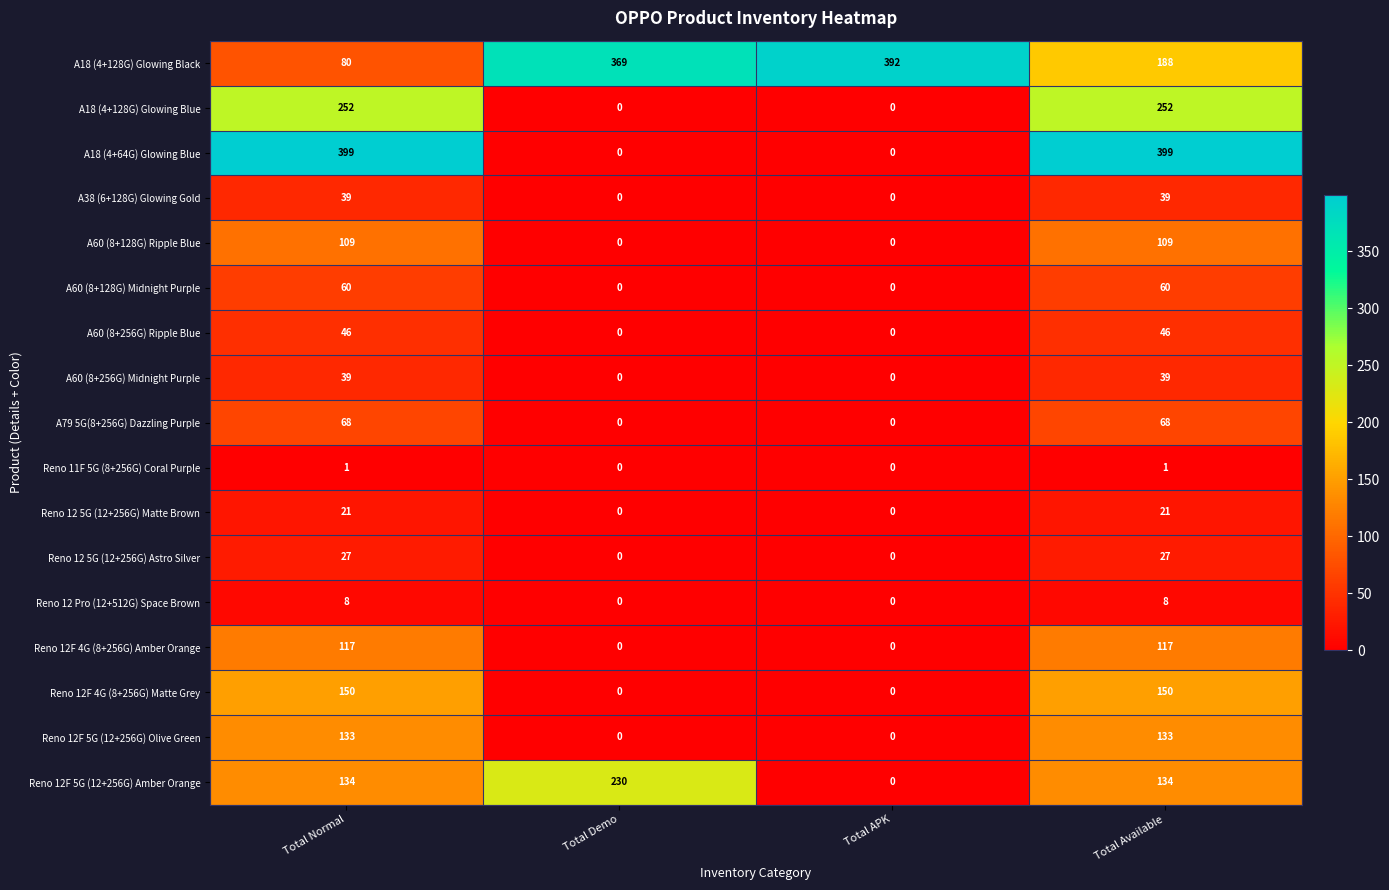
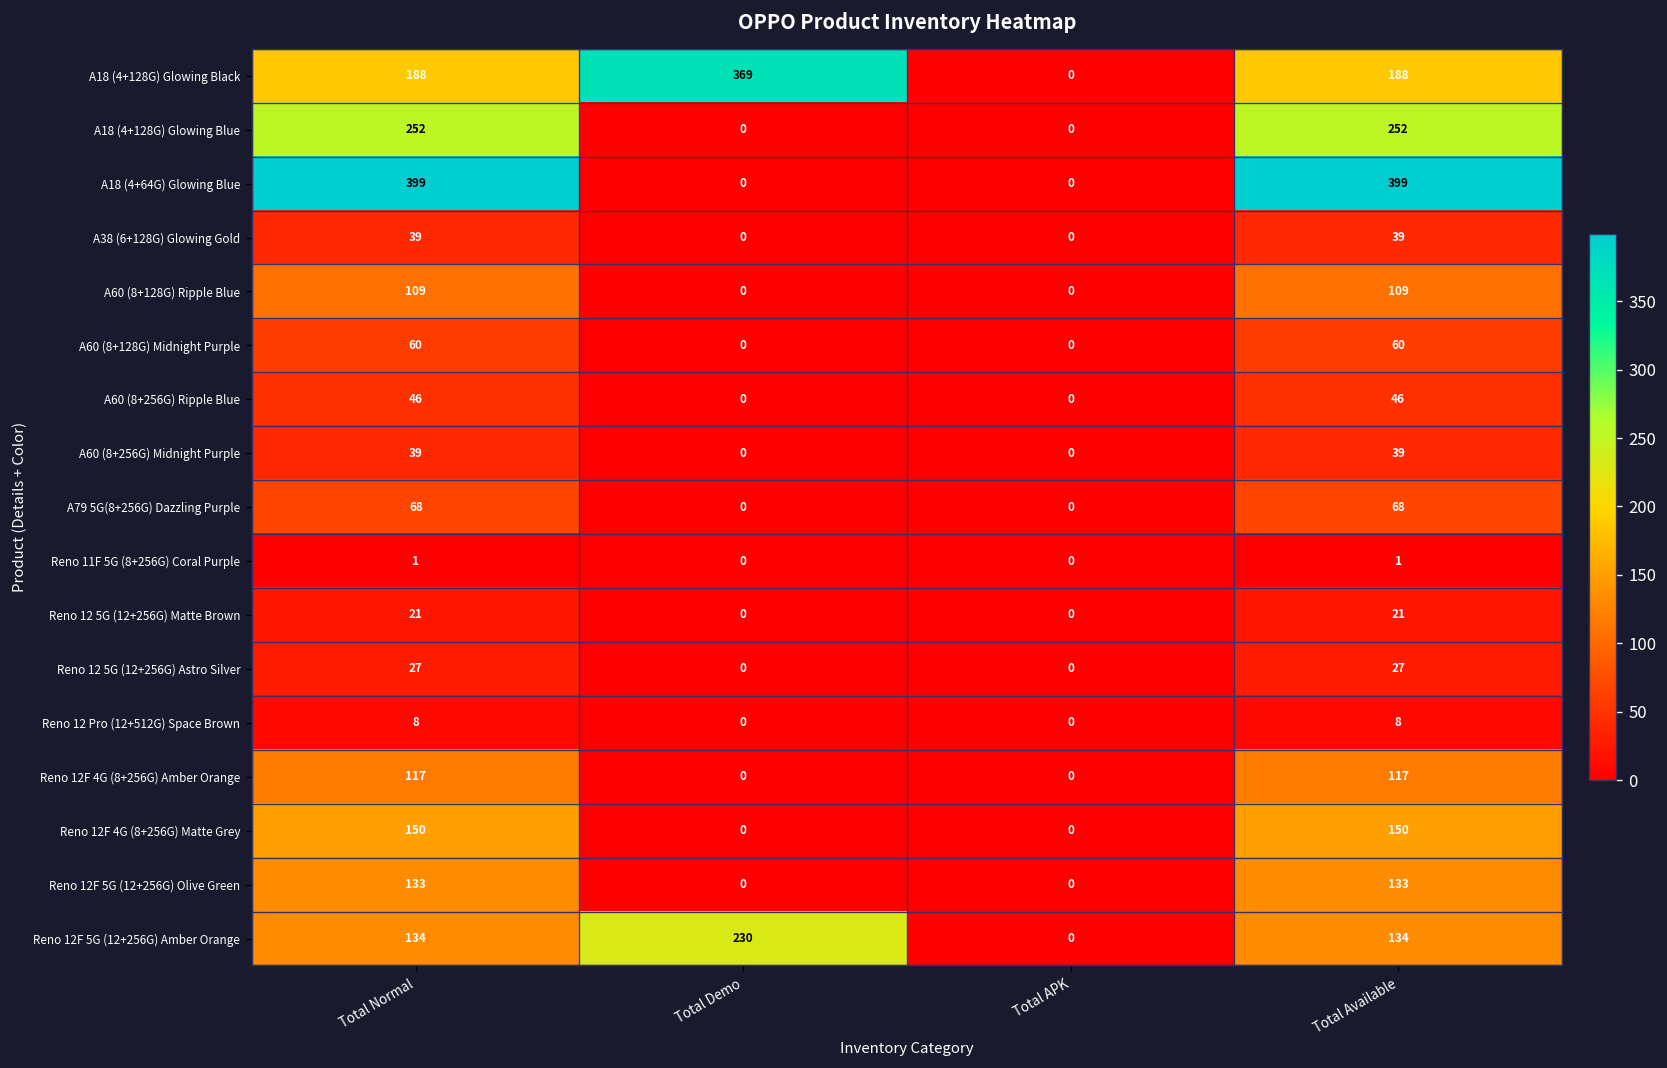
A18 (4+128G) Glowing Black, Total Normal: 80 -> 188
A18 (4+128G) Glowing Black, Total APK: 392 -> 0
